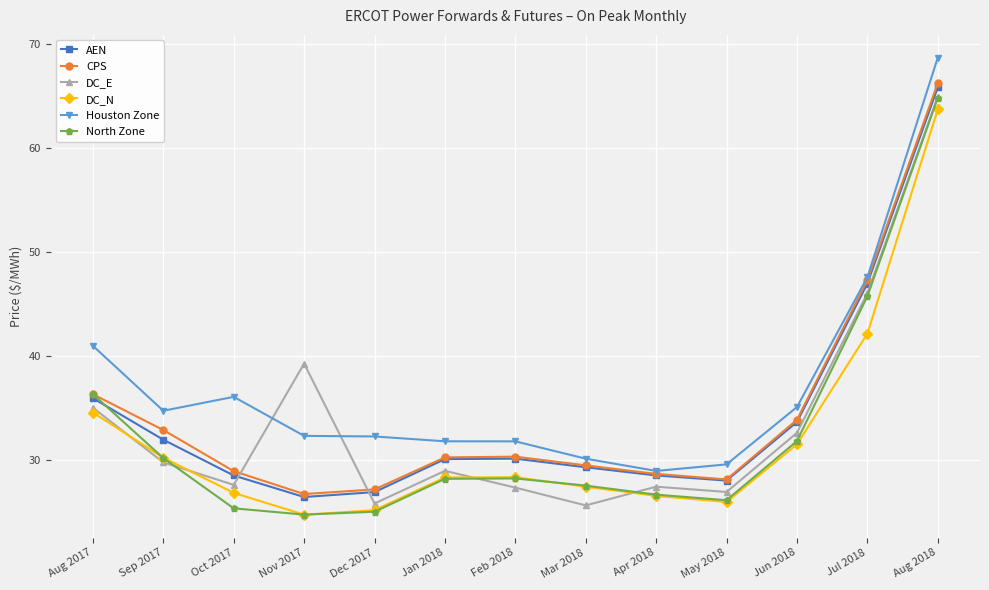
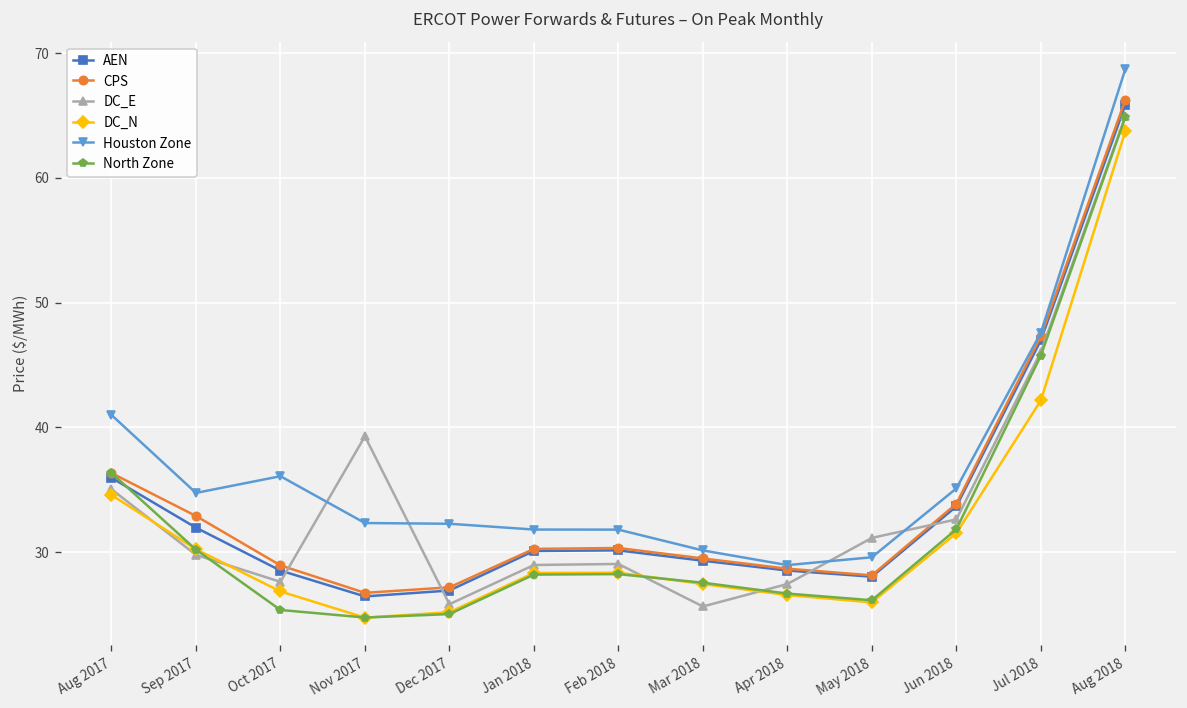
DC_E, Feb 2018: 27.3 -> 29.0
DC_E, May 2018: 26.9 -> 31.1
